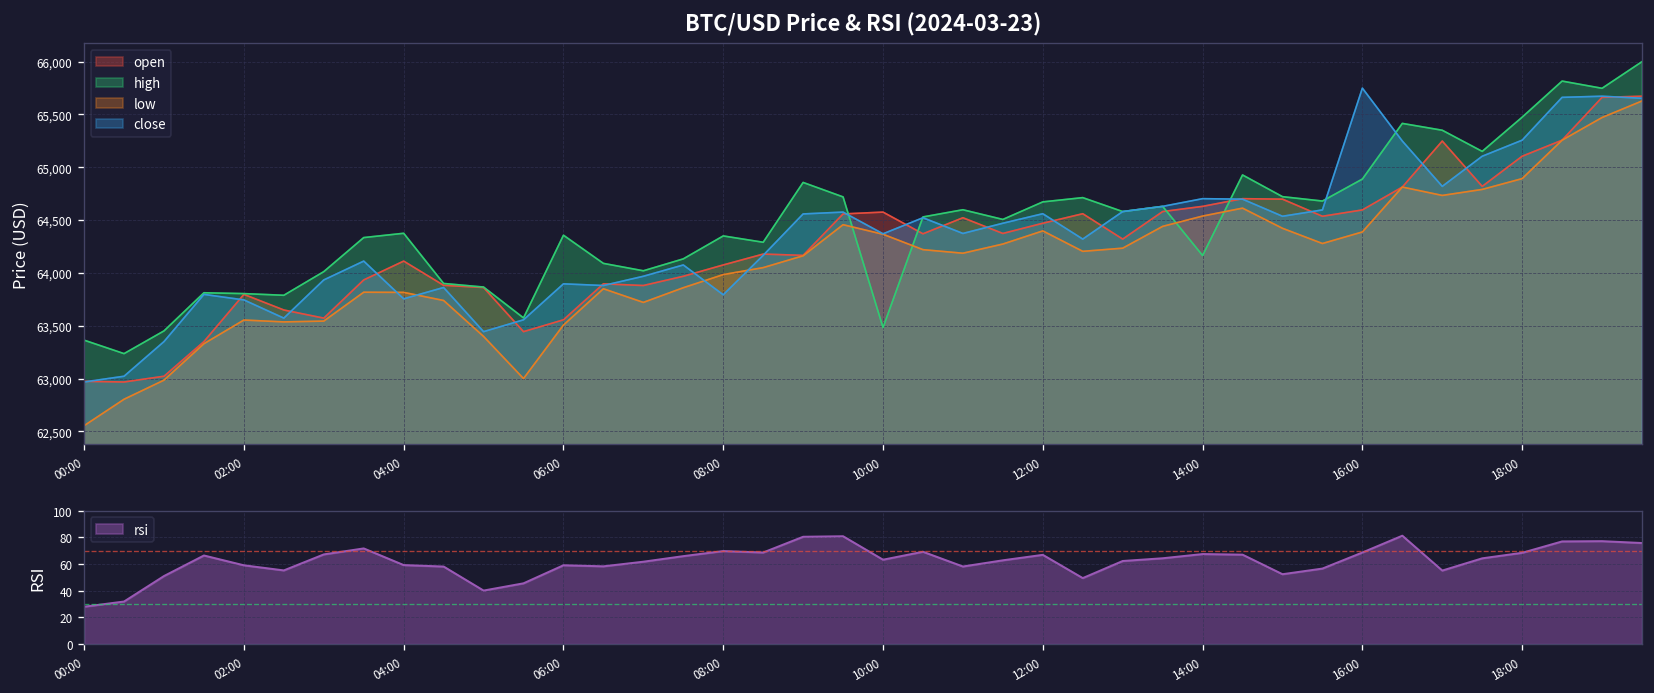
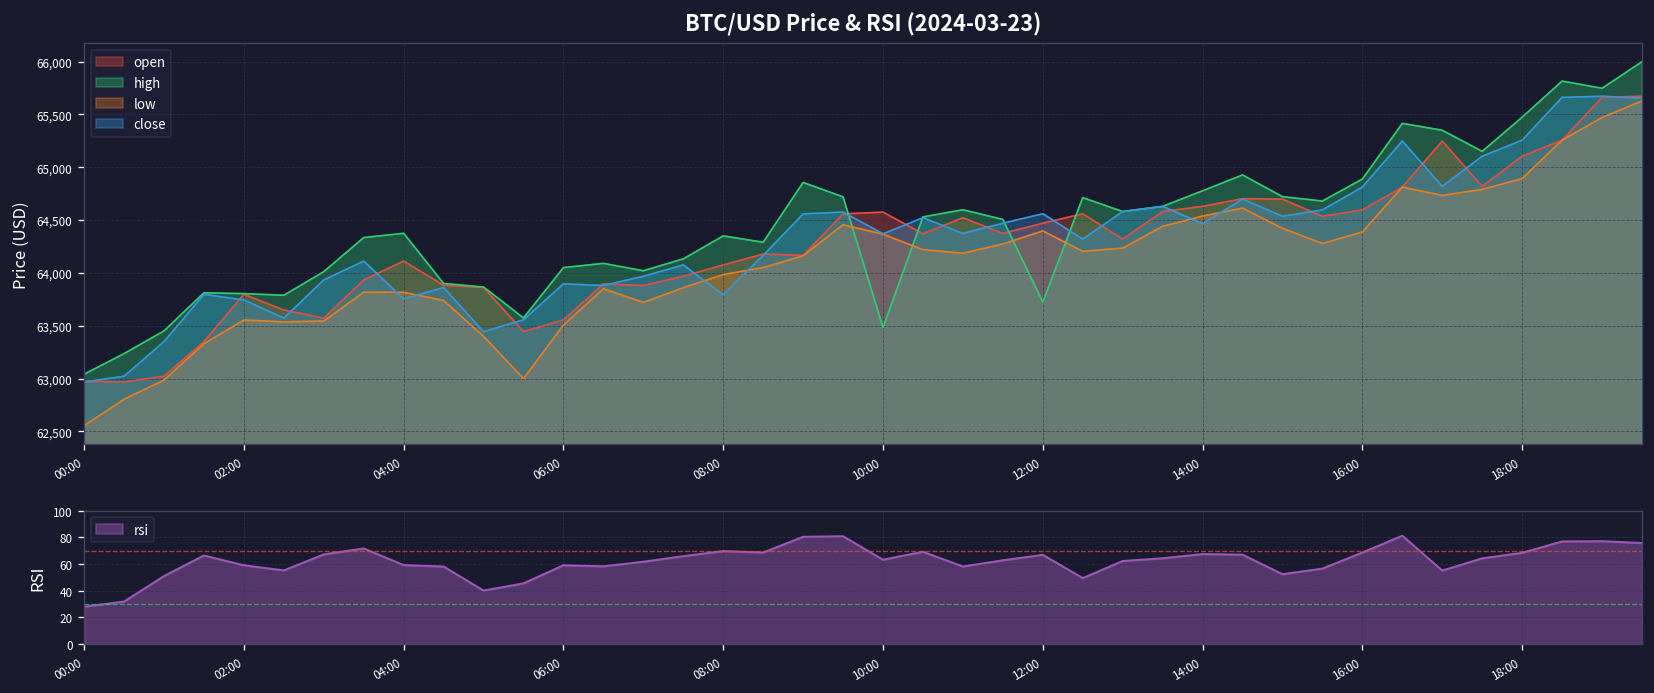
BTC/USD Price & RSI (2024-03-23), high, 00:00: 63,400 -> 63,000
BTC/USD Price & RSI (2024-03-23), high, 06:00: 64,400 -> 64,100
BTC/USD Price & RSI (2024-03-23), high, 12:00: 64,700 -> 63,700
BTC/USD Price & RSI (2024-03-23), high, 14:00: 64,200 -> 64,800
BTC/USD Price & RSI (2024-03-23), close, 14:00: 64,700 -> 64,500
BTC/USD Price & RSI (2024-03-23), close, 16:00: 65,700 -> 64,800
